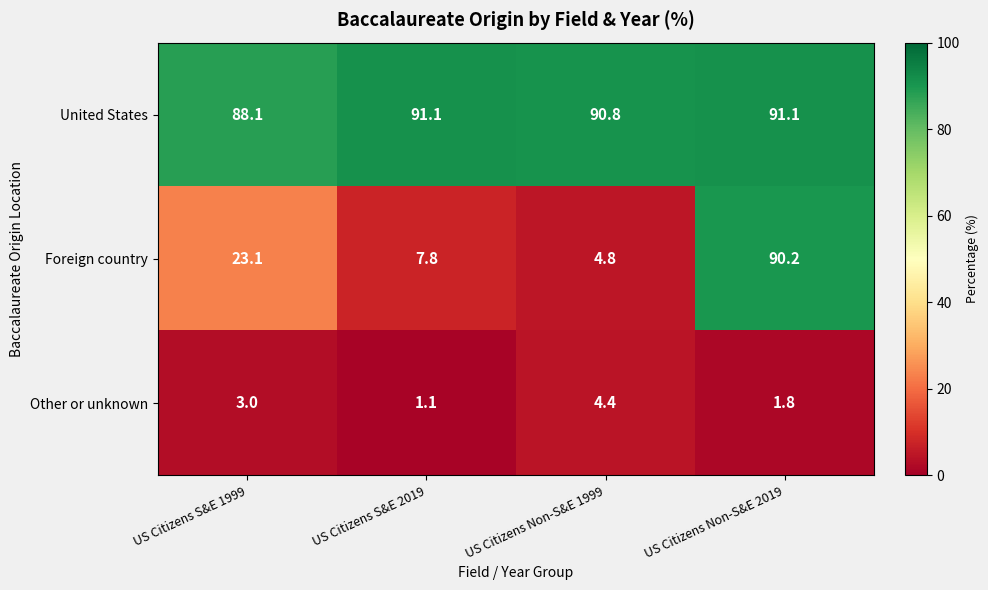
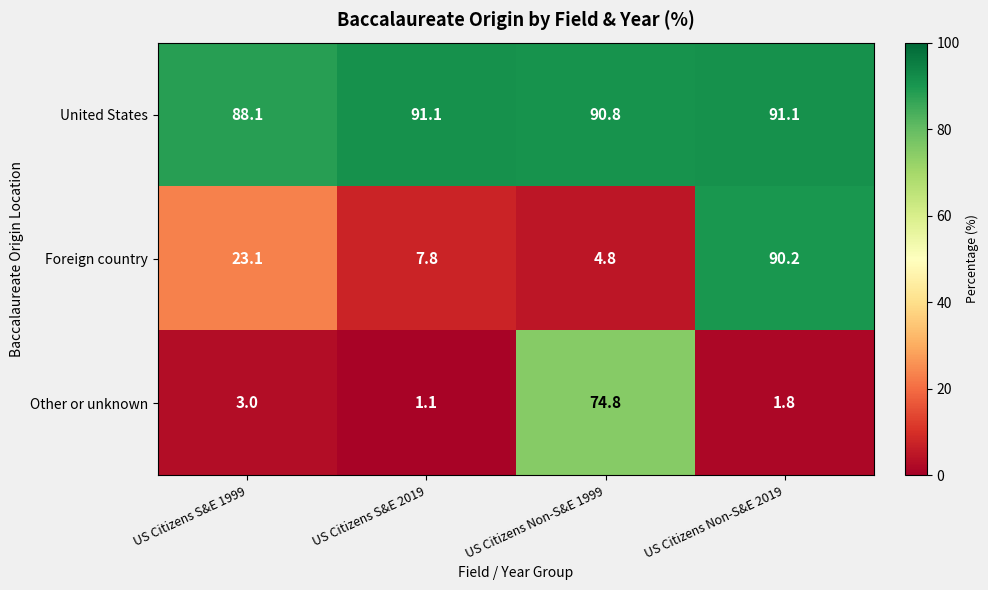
Other or unknown, US Citizens Non-S&E 1999: 4.4 -> 74.8
